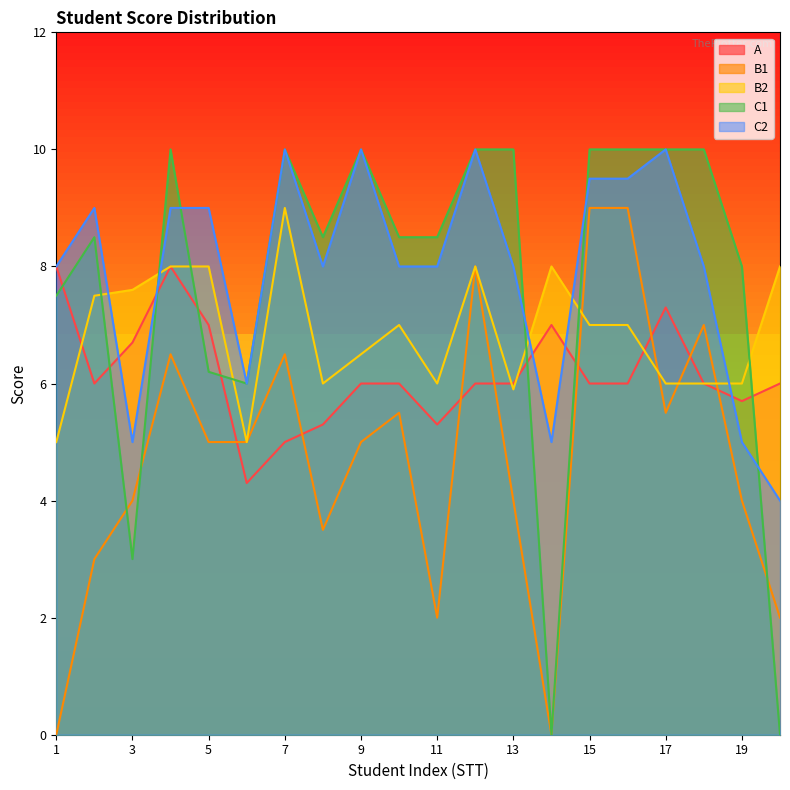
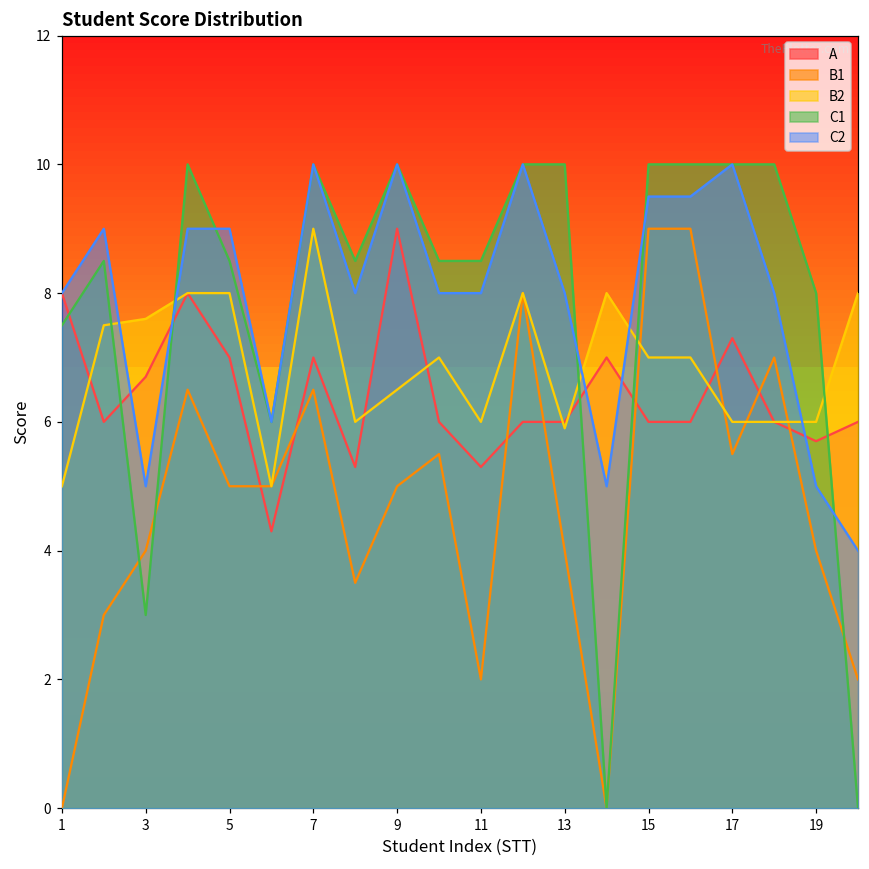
C1, 5: 6.2 -> 8.5
A, 7: 5 -> 7
A, 9: 6 -> 9
